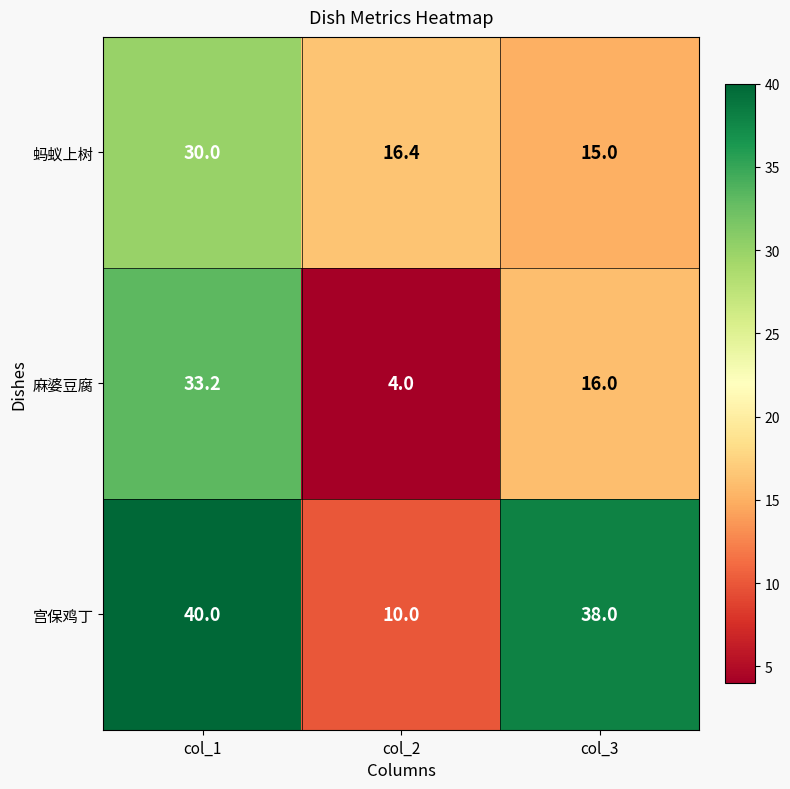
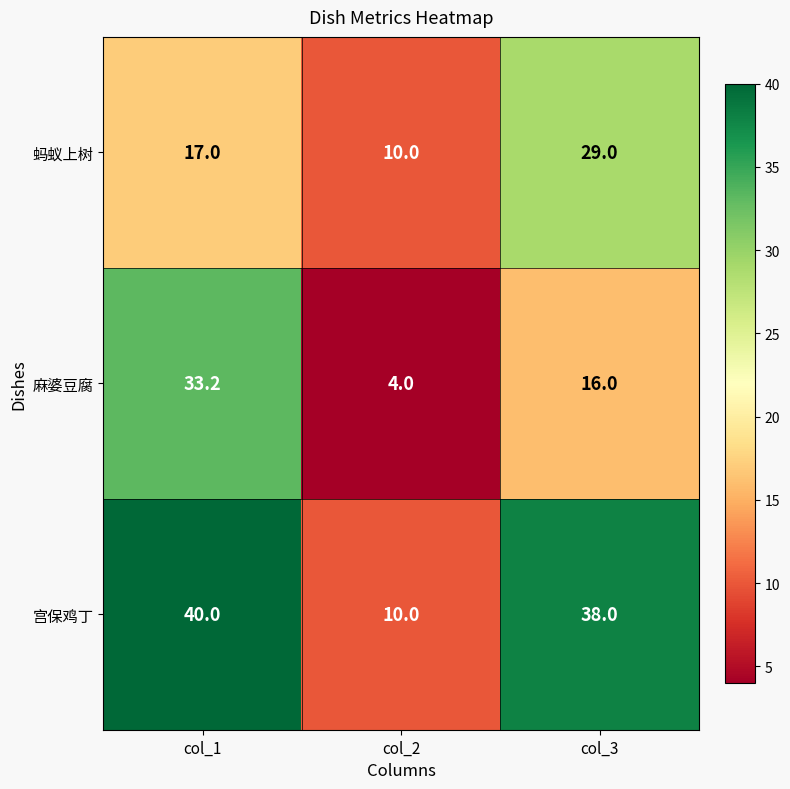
蚂蚁上树, col_1: 30.0 -> 17.0
蚂蚁上树, col_2: 16.4 -> 10.0
蚂蚁上树, col_3: 15.0 -> 29.0
